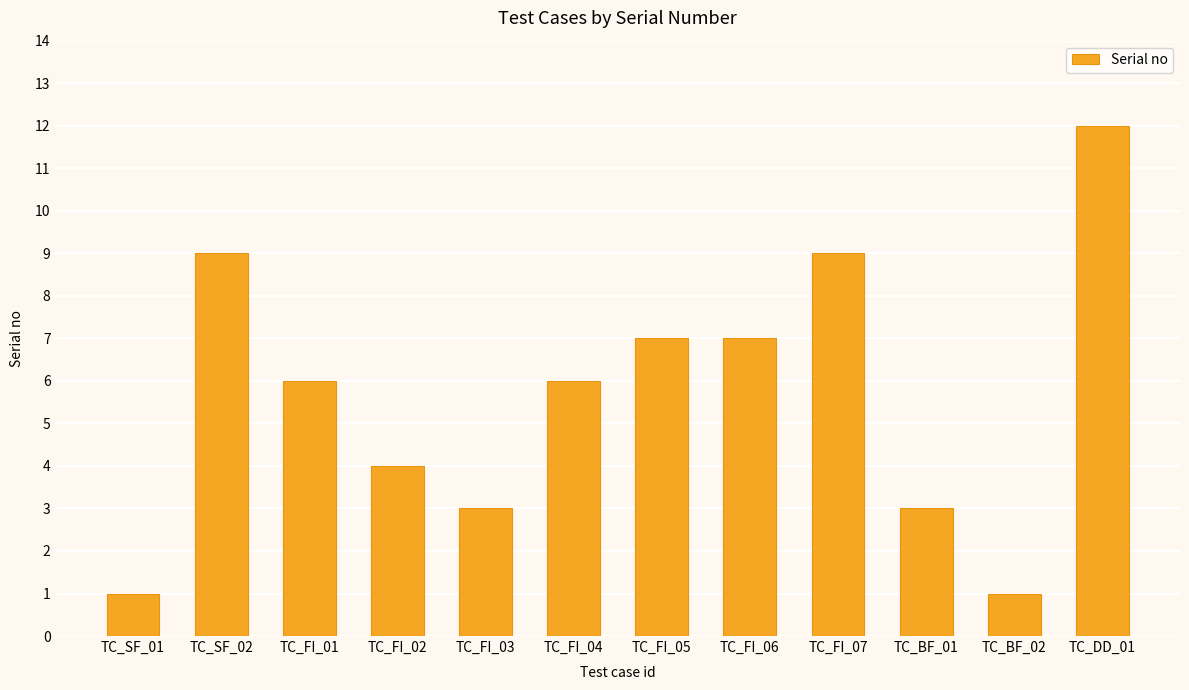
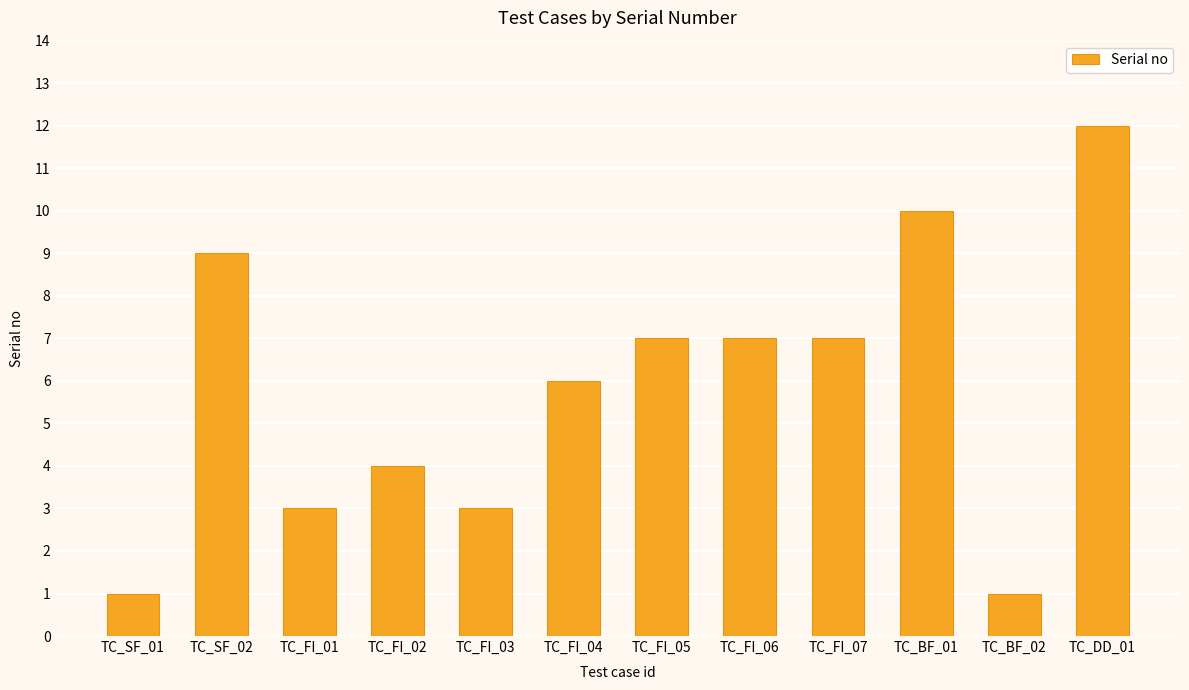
TC_FI_01: 6 -> 3
TC_FI_07: 9 -> 7
TC_BF_01: 3 -> 10
